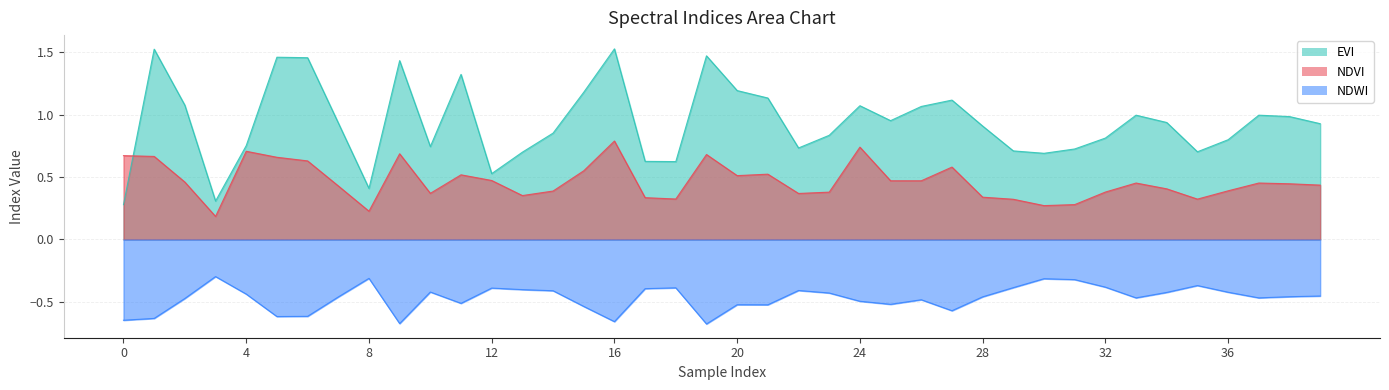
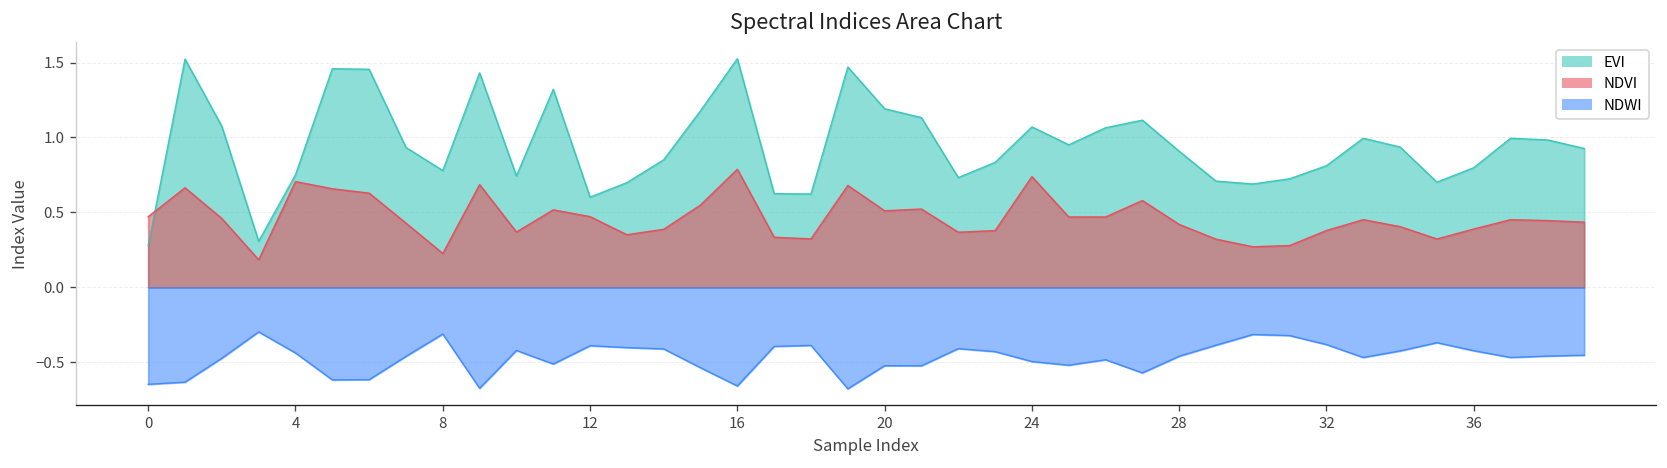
NDVI, 0: 0.67 -> 0.47
EVI, 8: 0.41 -> 0.78
EVI, 12: 0.53 -> 0.60
NDVI, 28: 0.34 -> 0.42
